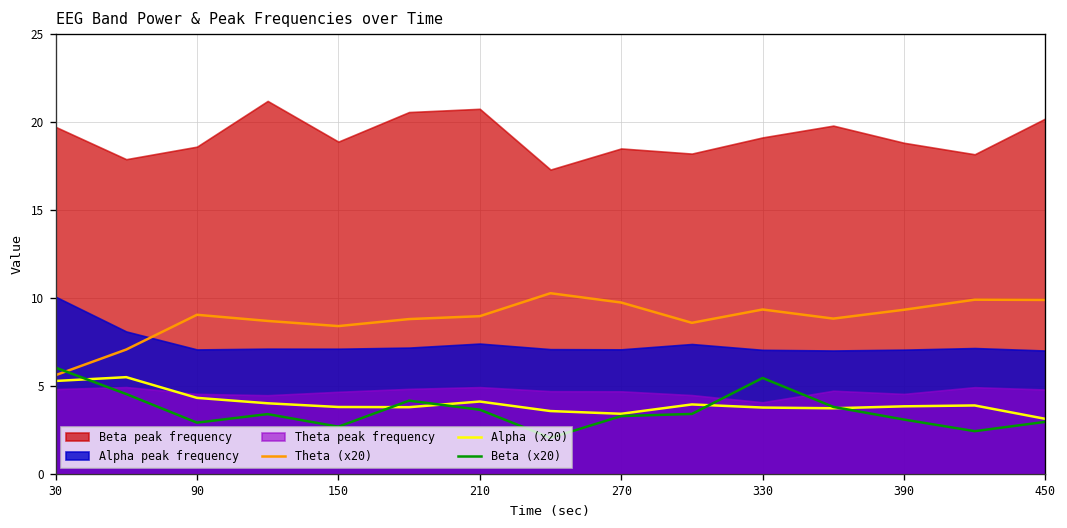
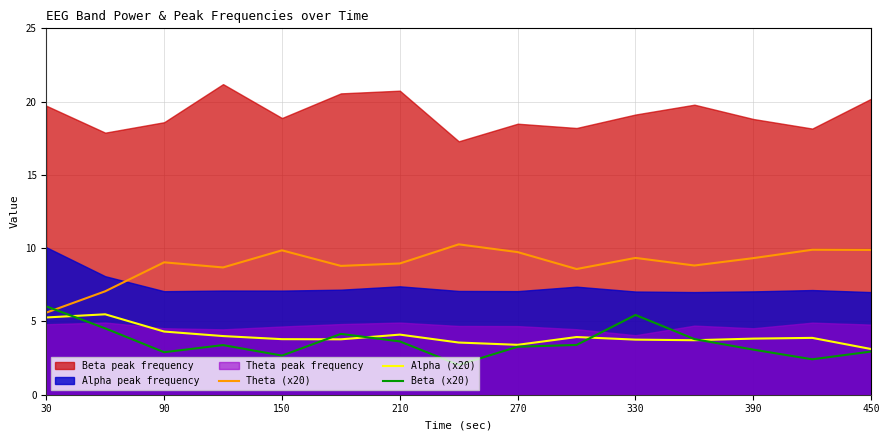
Theta (x20), 150: 8.4 -> 9.9
